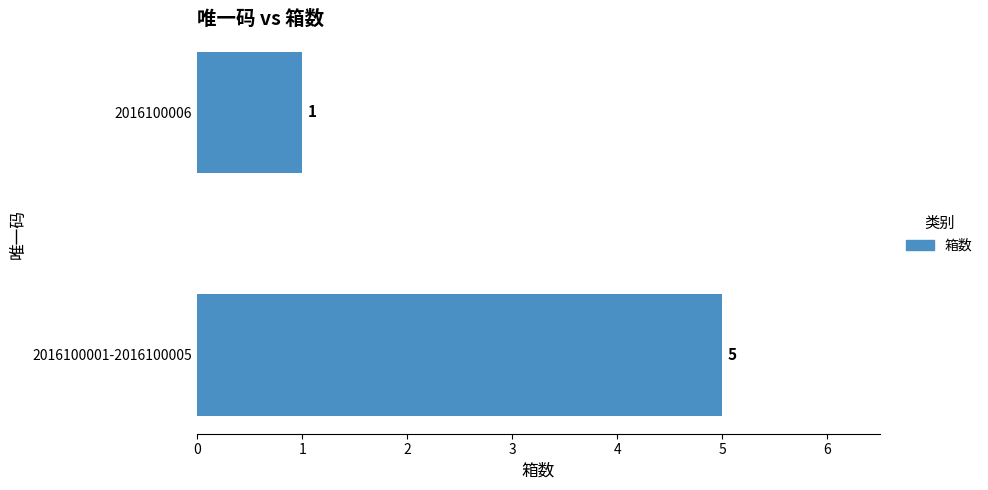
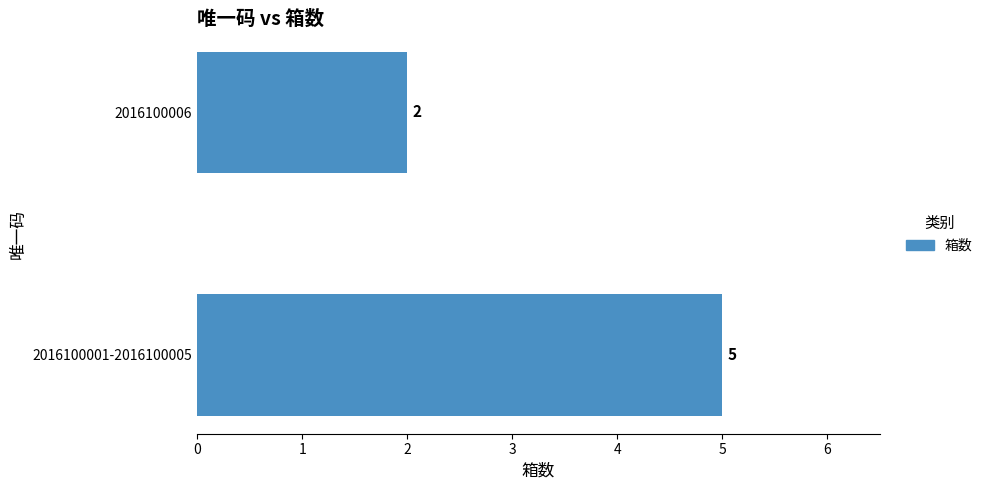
2016100006: 1 -> 2
